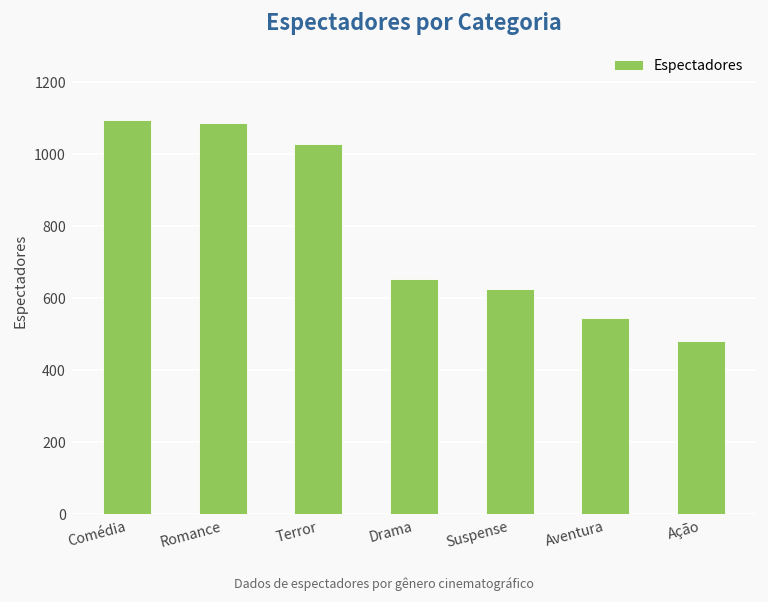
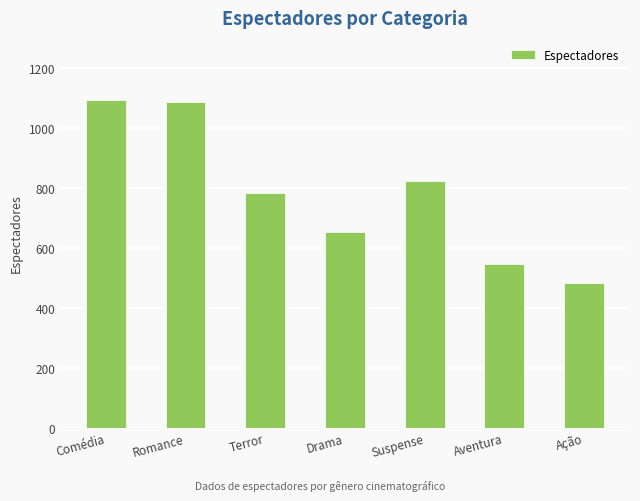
Terror: 1030 -> 780
Suspense: 630 -> 820
